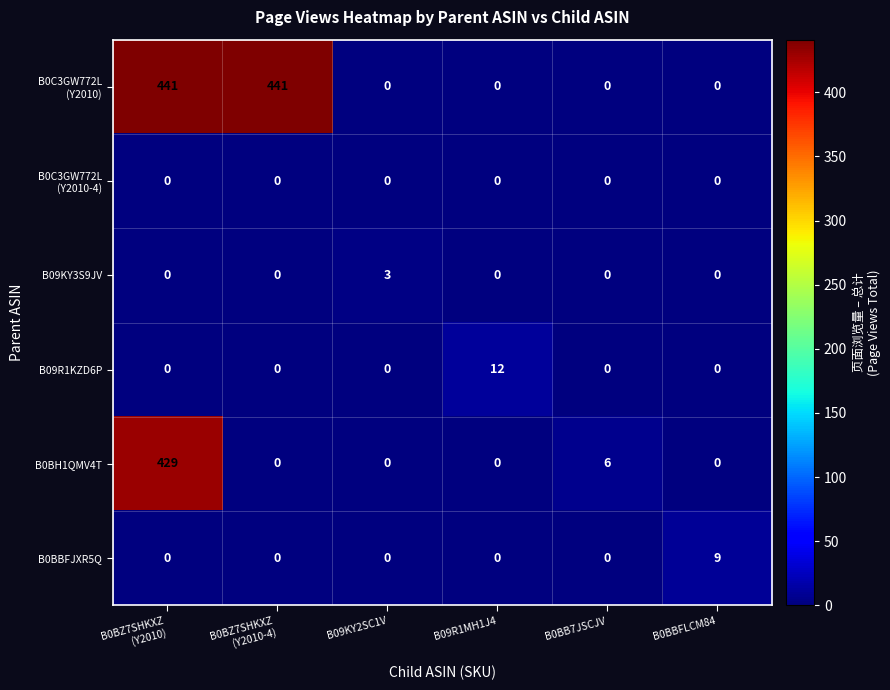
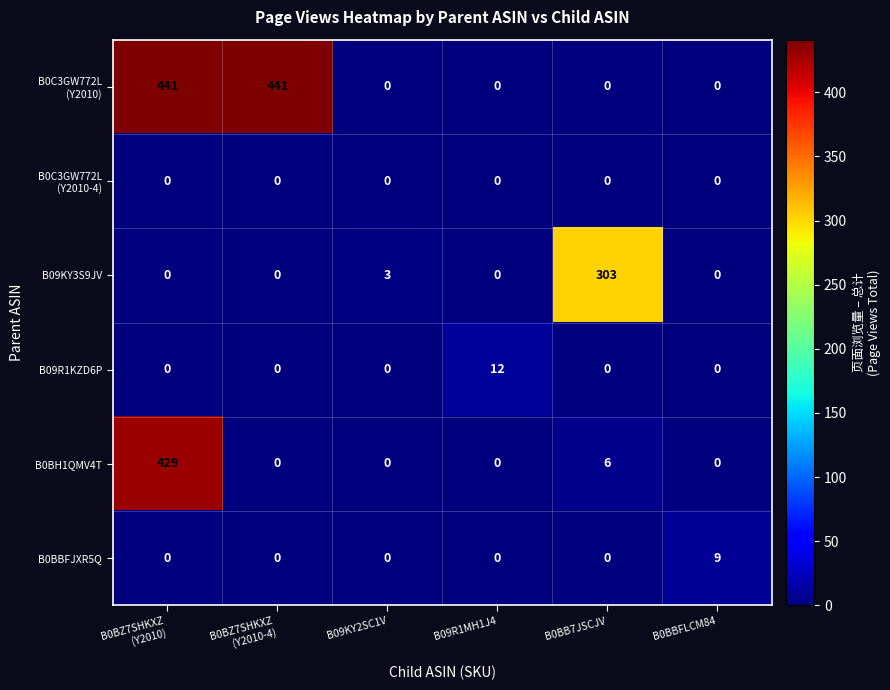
B09KY3S9JV, B0BB7JSCJV: 0 -> 303
